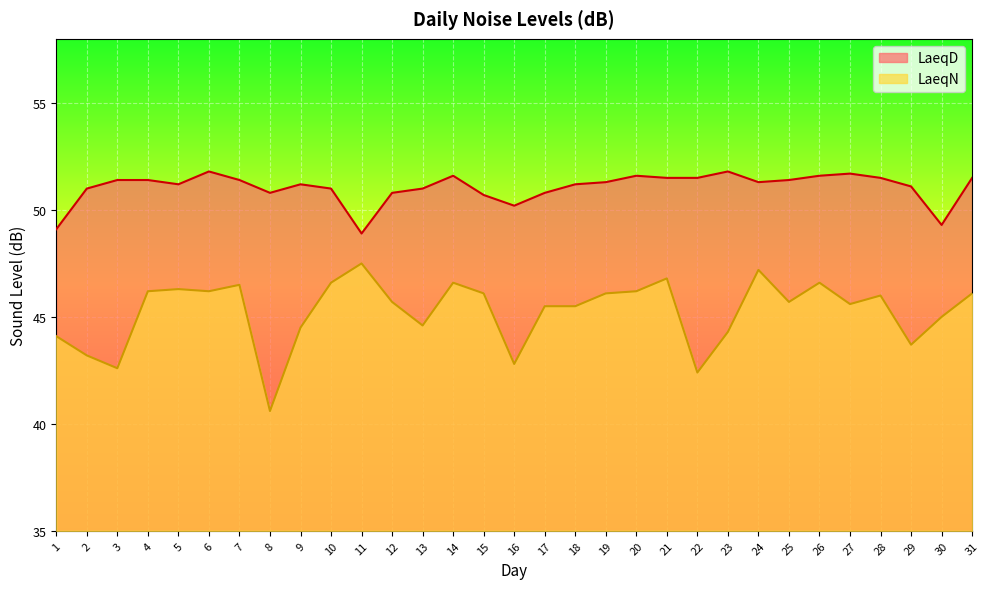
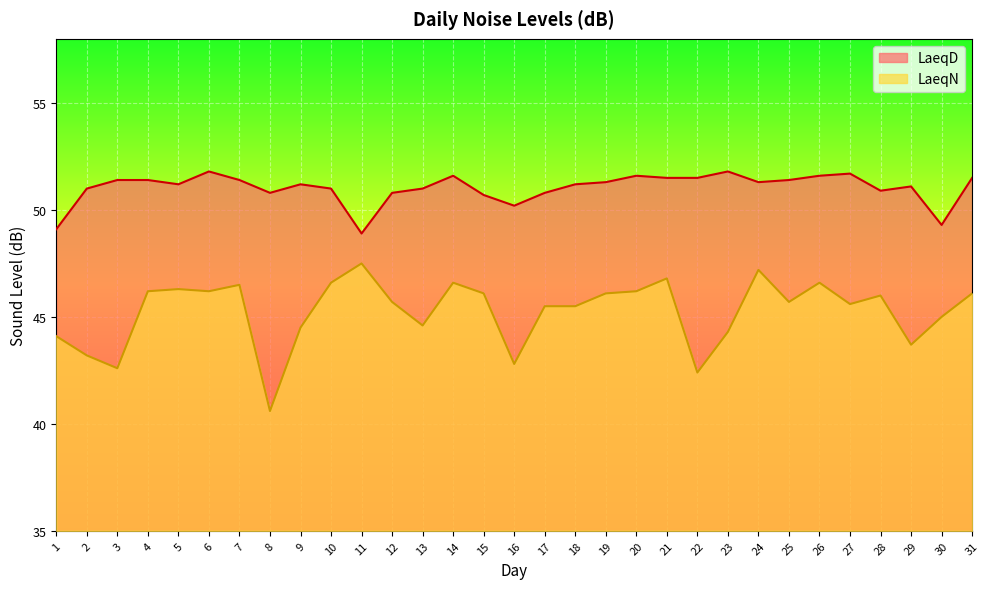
LaeqD, 28: 51.5 -> 50.9
